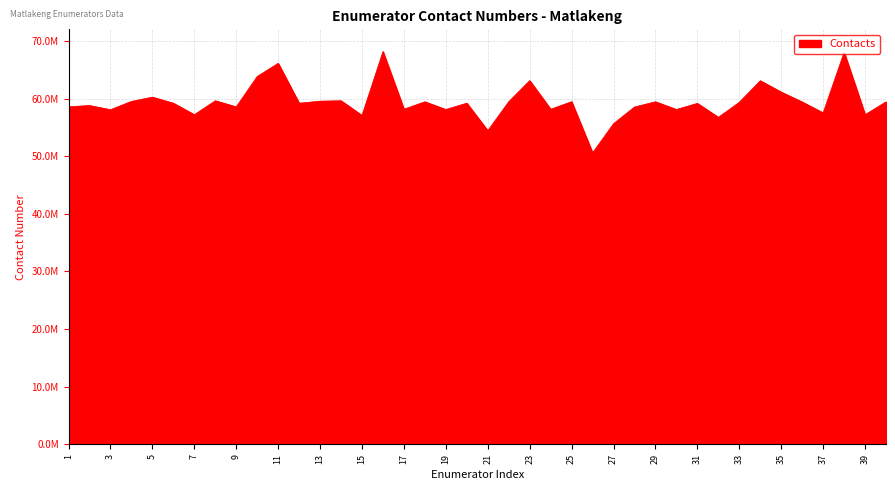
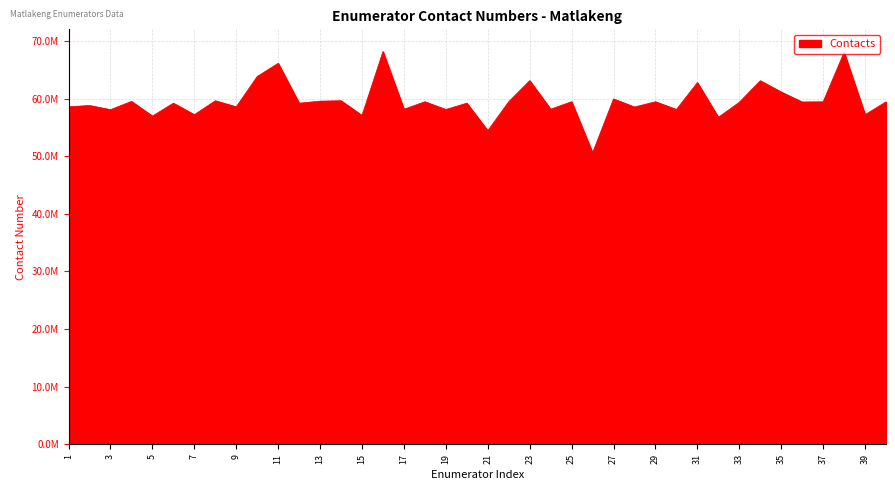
5: 60000000 -> 57000000
27: 56000000 -> 60000000
31: 59000000 -> 63000000
37: 58000000 -> 59000000
